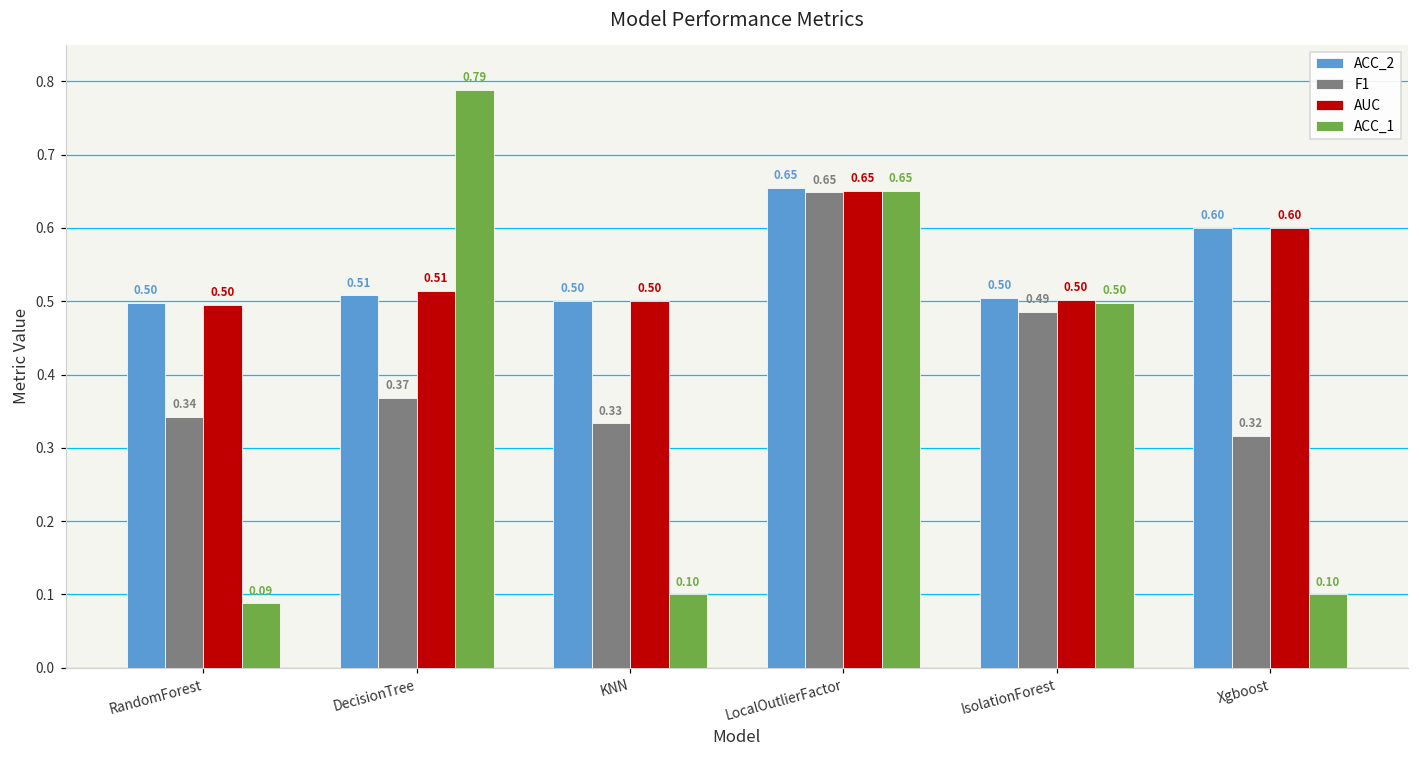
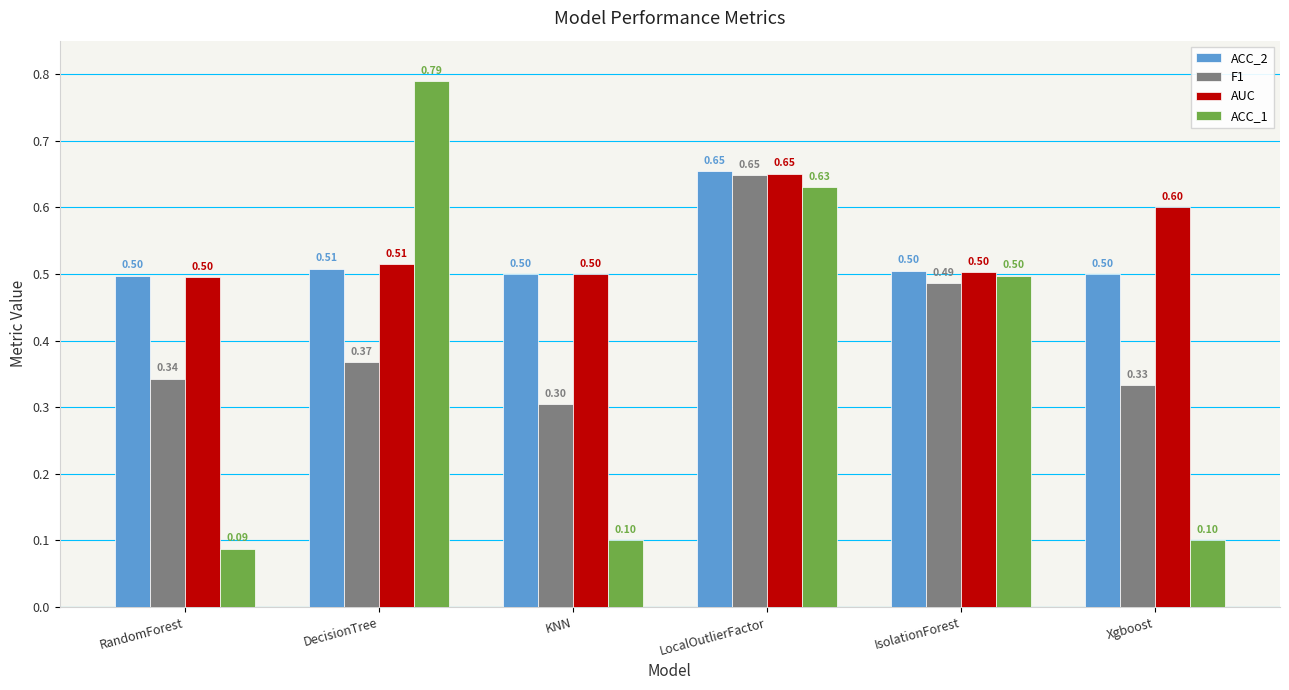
F1, KNN: 0.33 -> 0.30
ACC_1, LocalOutlierFactor: 0.65 -> 0.63
ACC_2, Xgboost: 0.60 -> 0.50
F1, Xgboost: 0.32 -> 0.33
